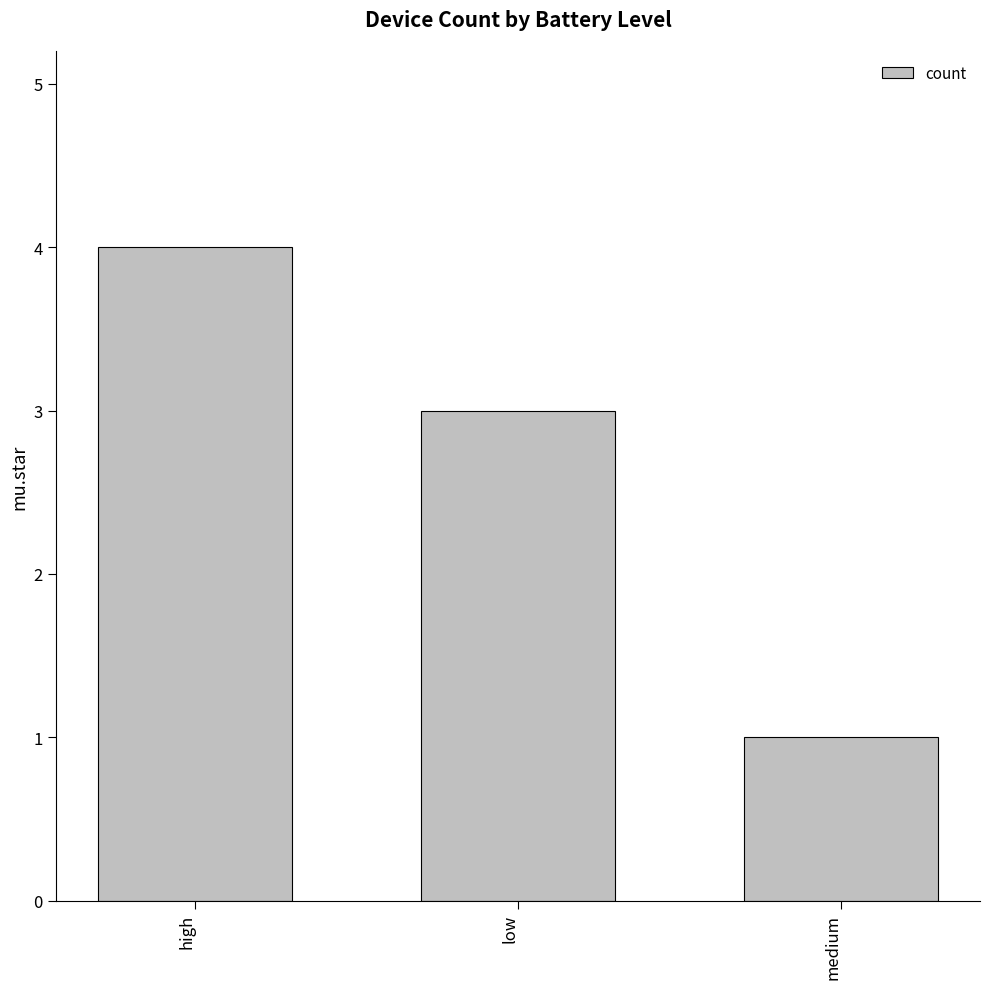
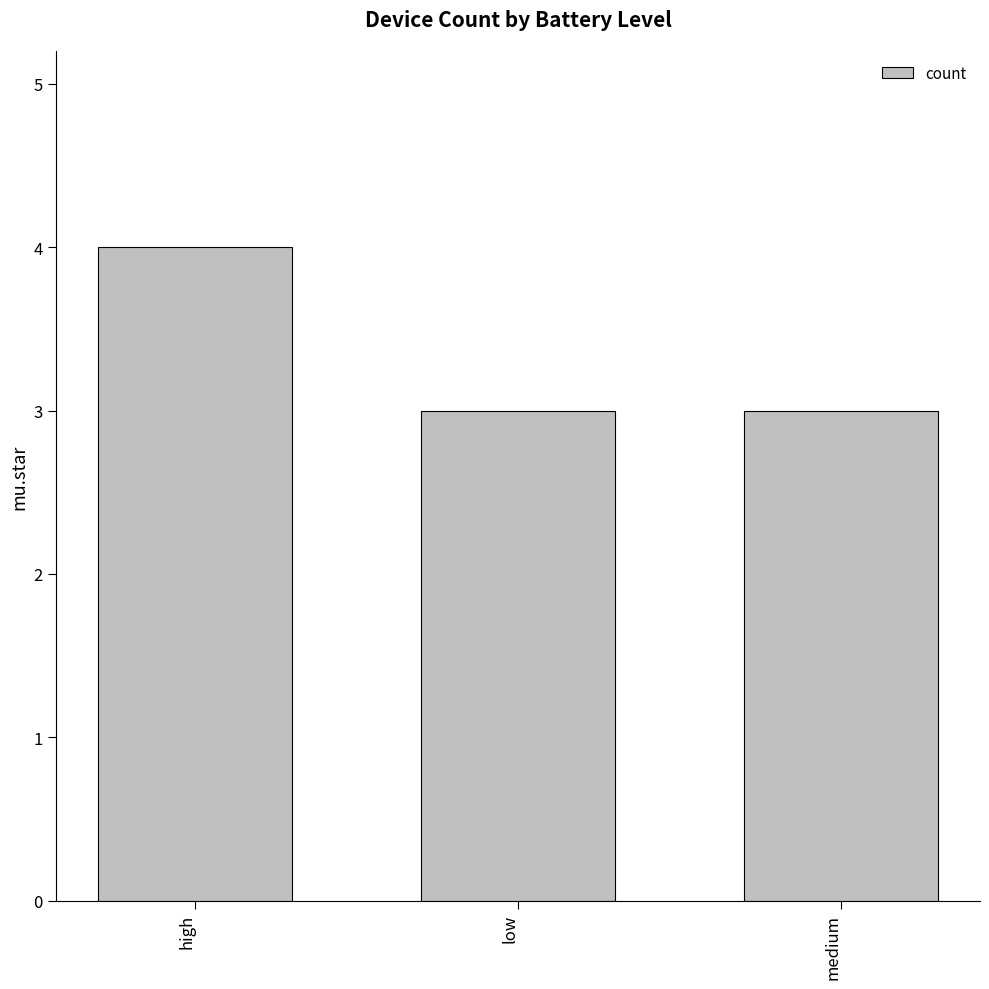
medium: 1 -> 3
